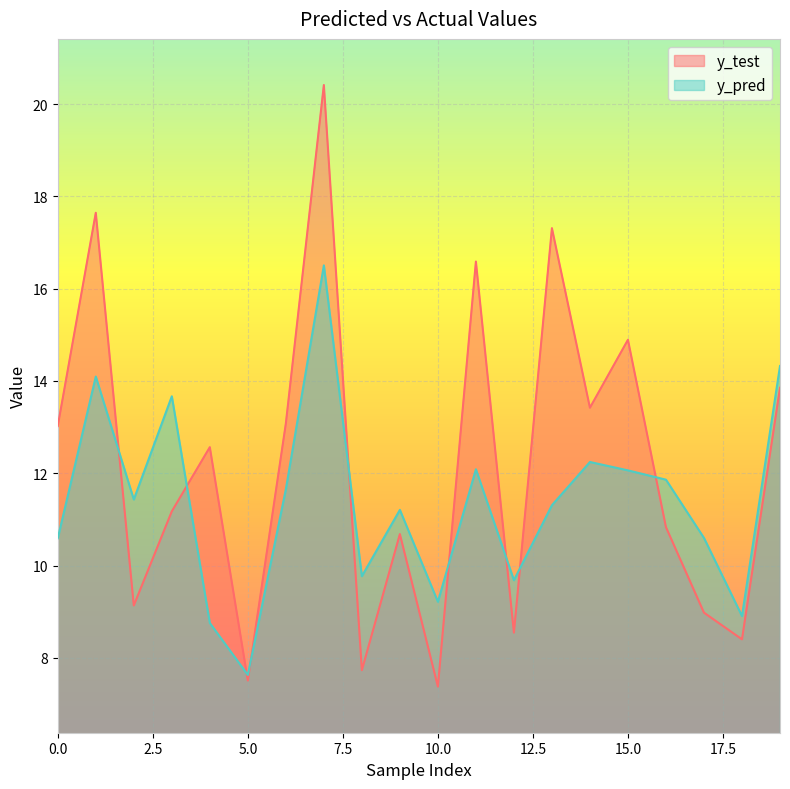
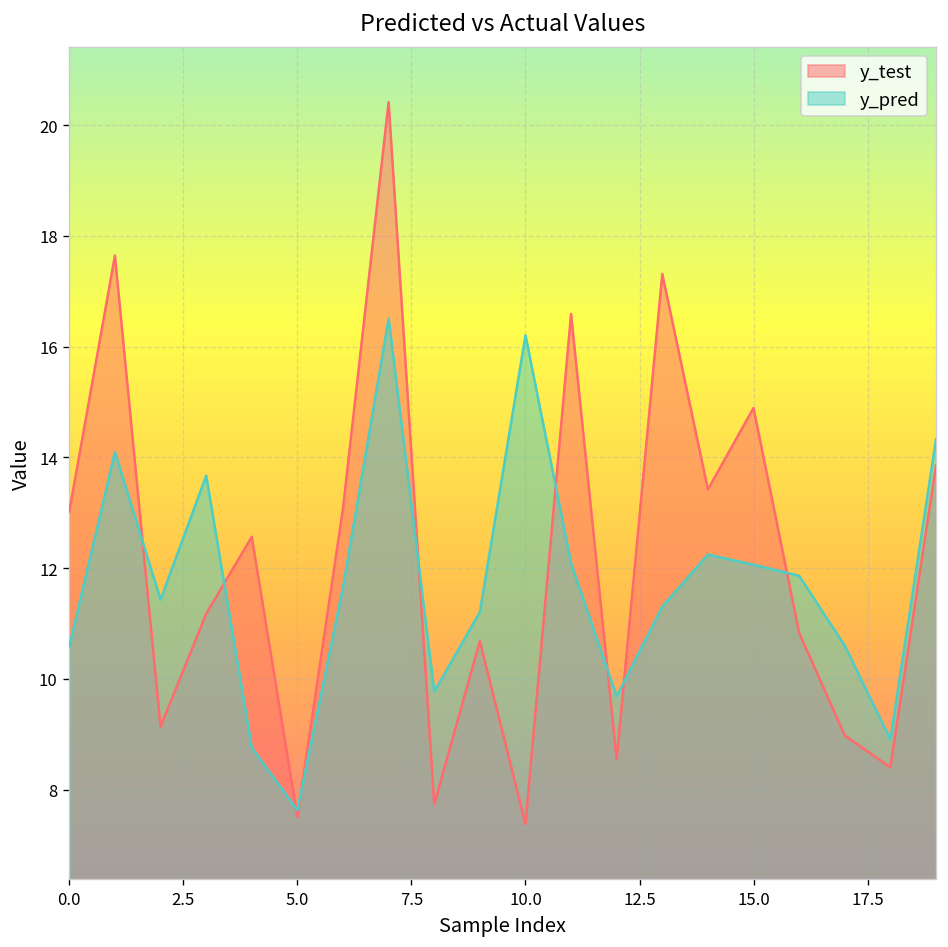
y_pred, 10.0: 9.2 -> 16.2
